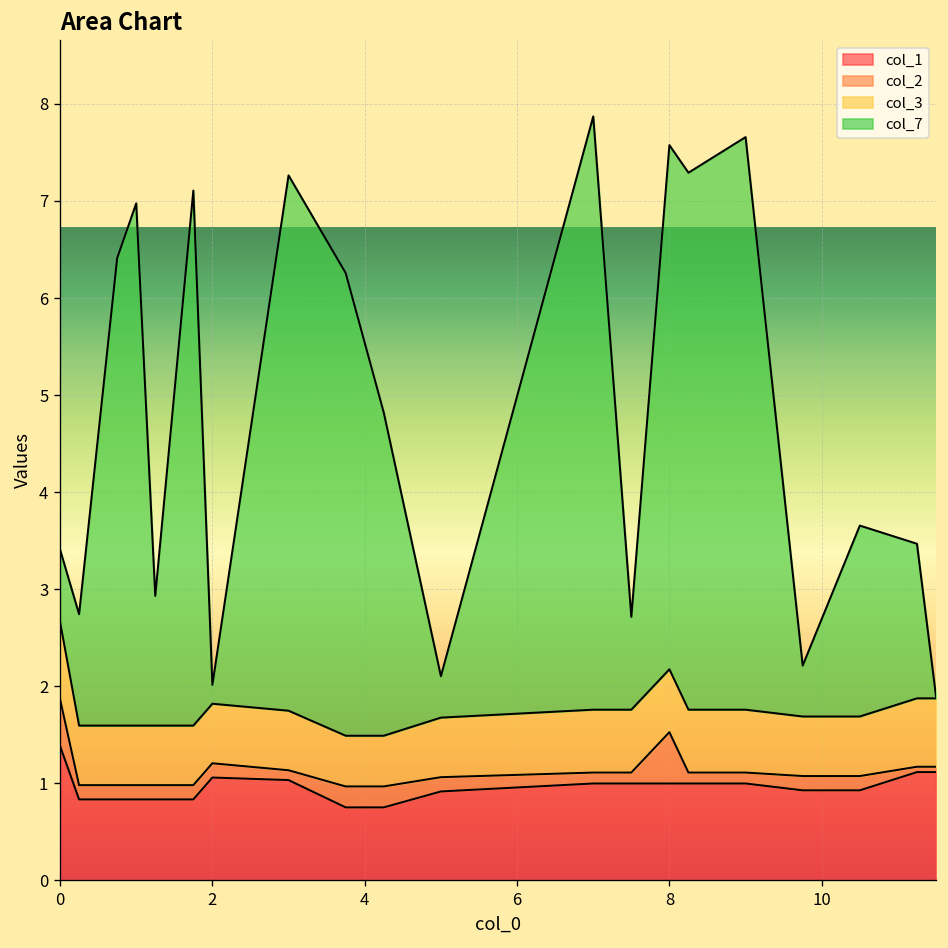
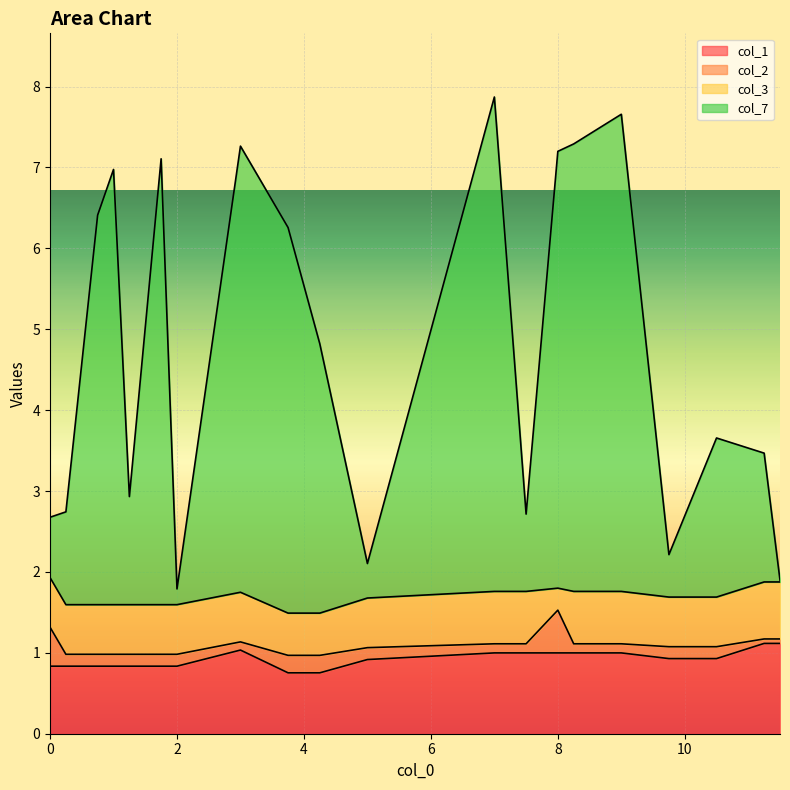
col_1, 0: 1.4 -> 0.8
col_3, 0: 0.8 -> 0.6
col_1, 2: 1.1 -> 0.8
col_3, 8: 0.6 -> 0.3
